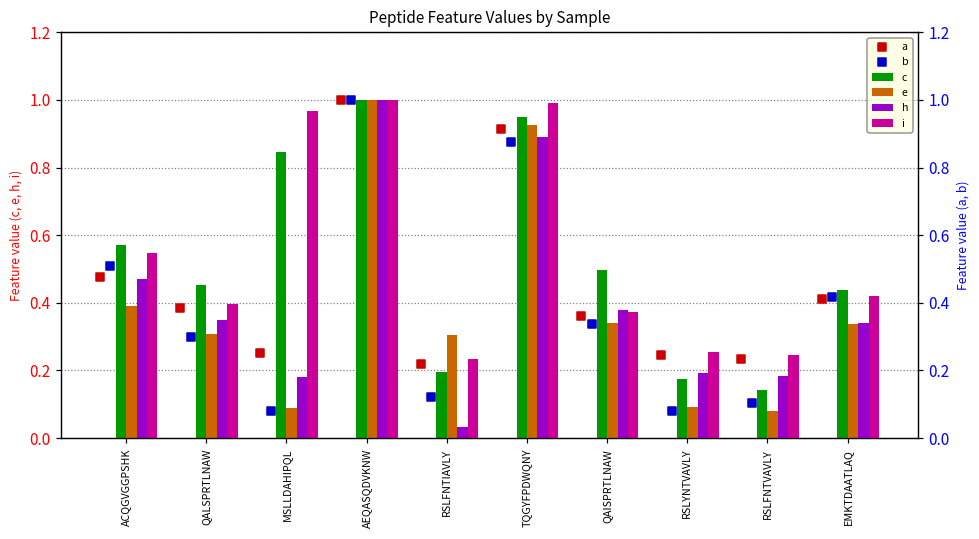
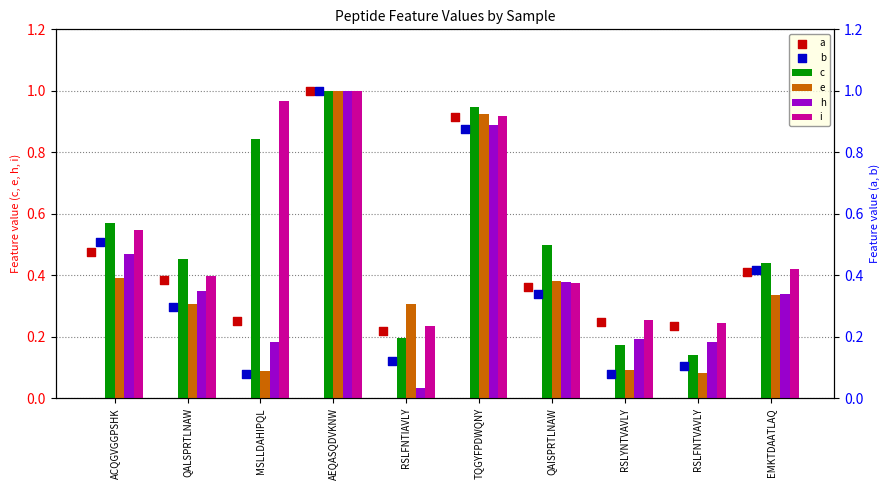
i, TQGYFPDWQNY: 0.99 -> 0.92
e, QAISPRTLNAW: 0.34 -> 0.38
